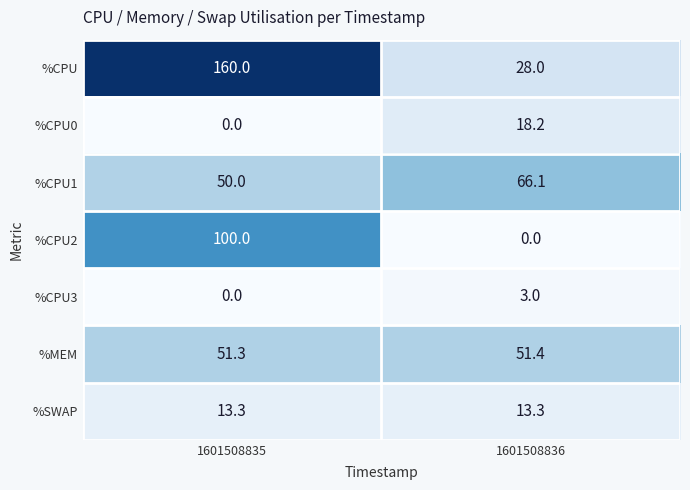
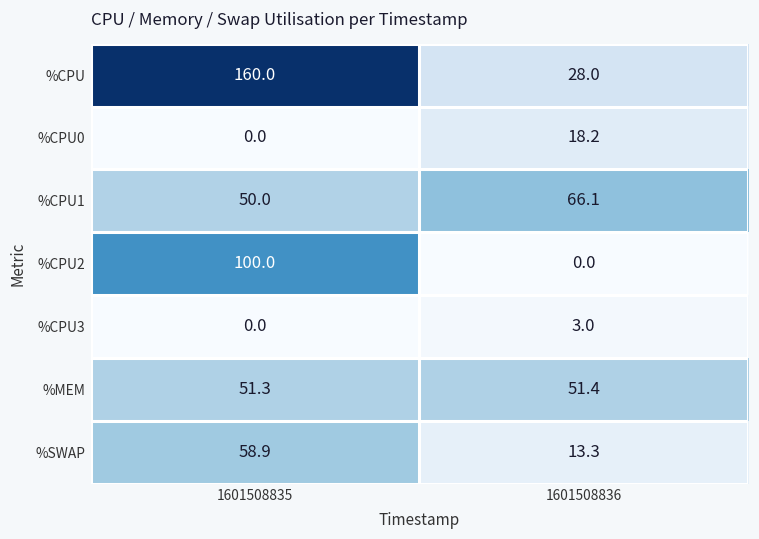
%SWAP, 1601508835: 13.3 -> 58.9
